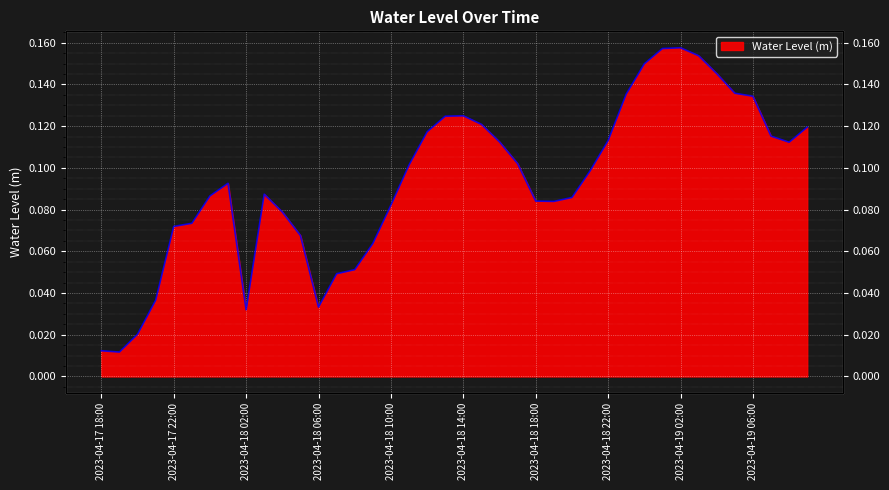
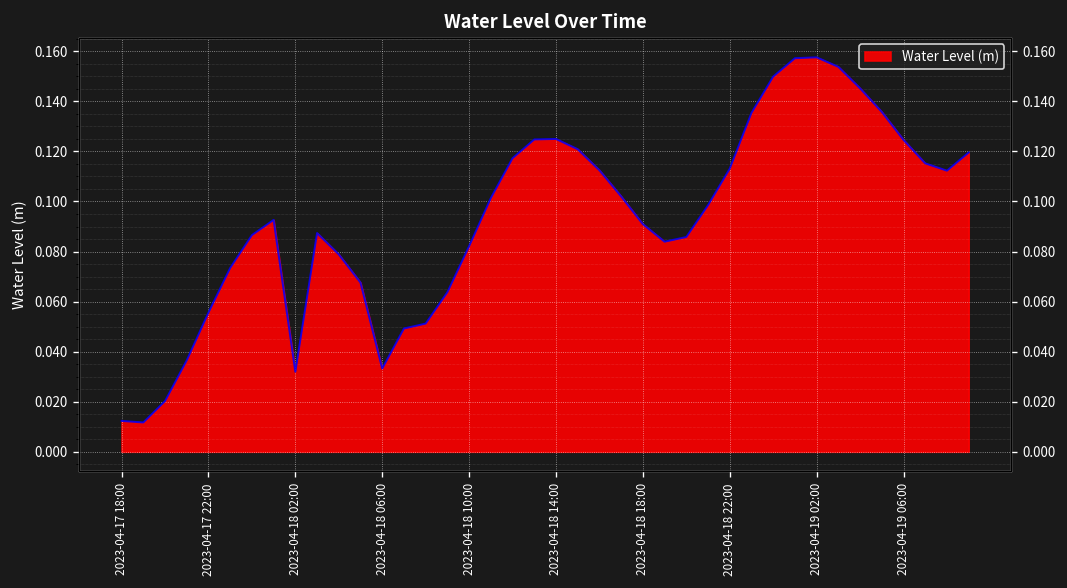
2023-04-17 22:00: 0.072 -> 0.056
2023-04-18 18:00: 0.084 -> 0.091
2023-04-19 06:00: 0.134 -> 0.125
